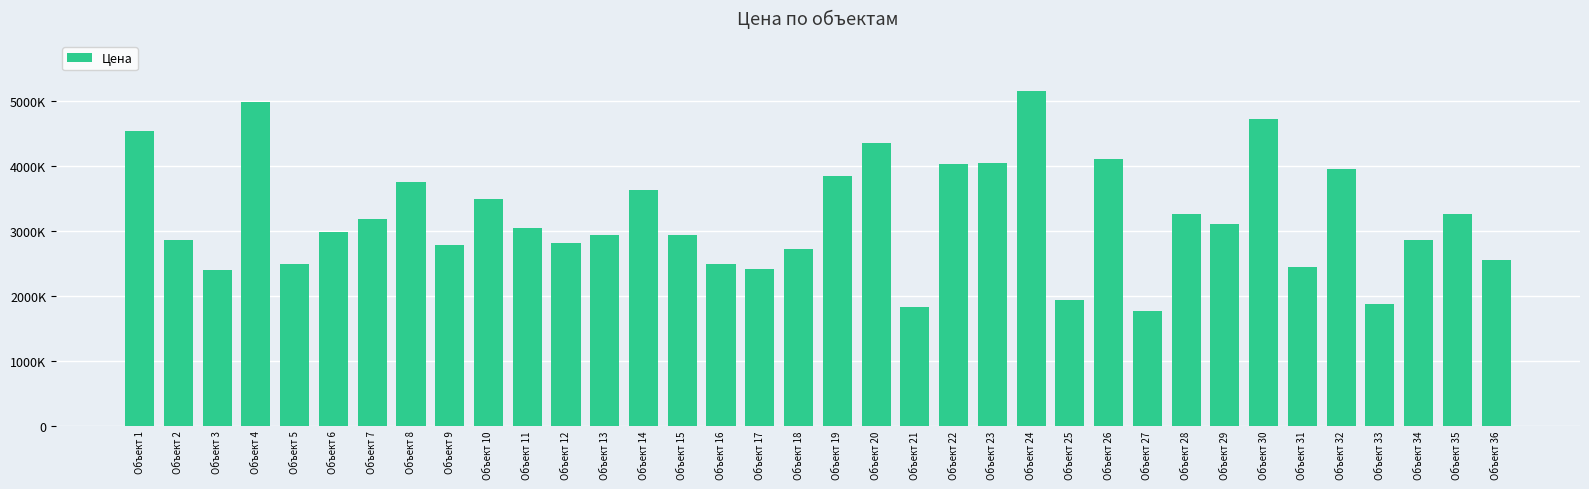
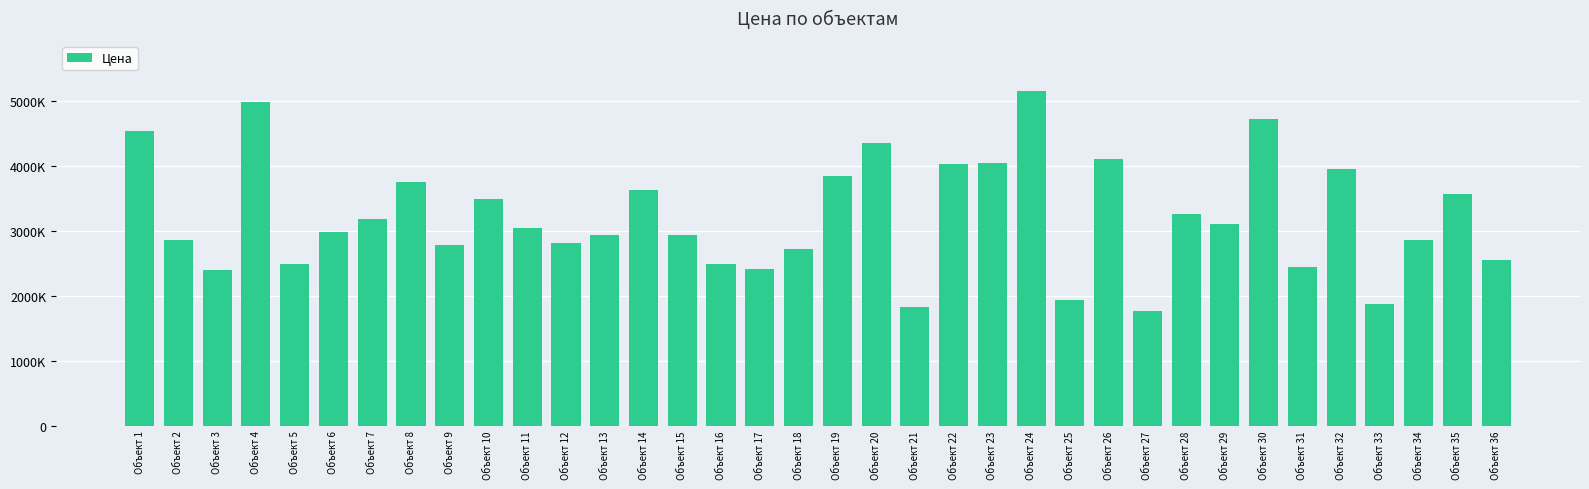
Объект 35: 3300000 -> 3600000
